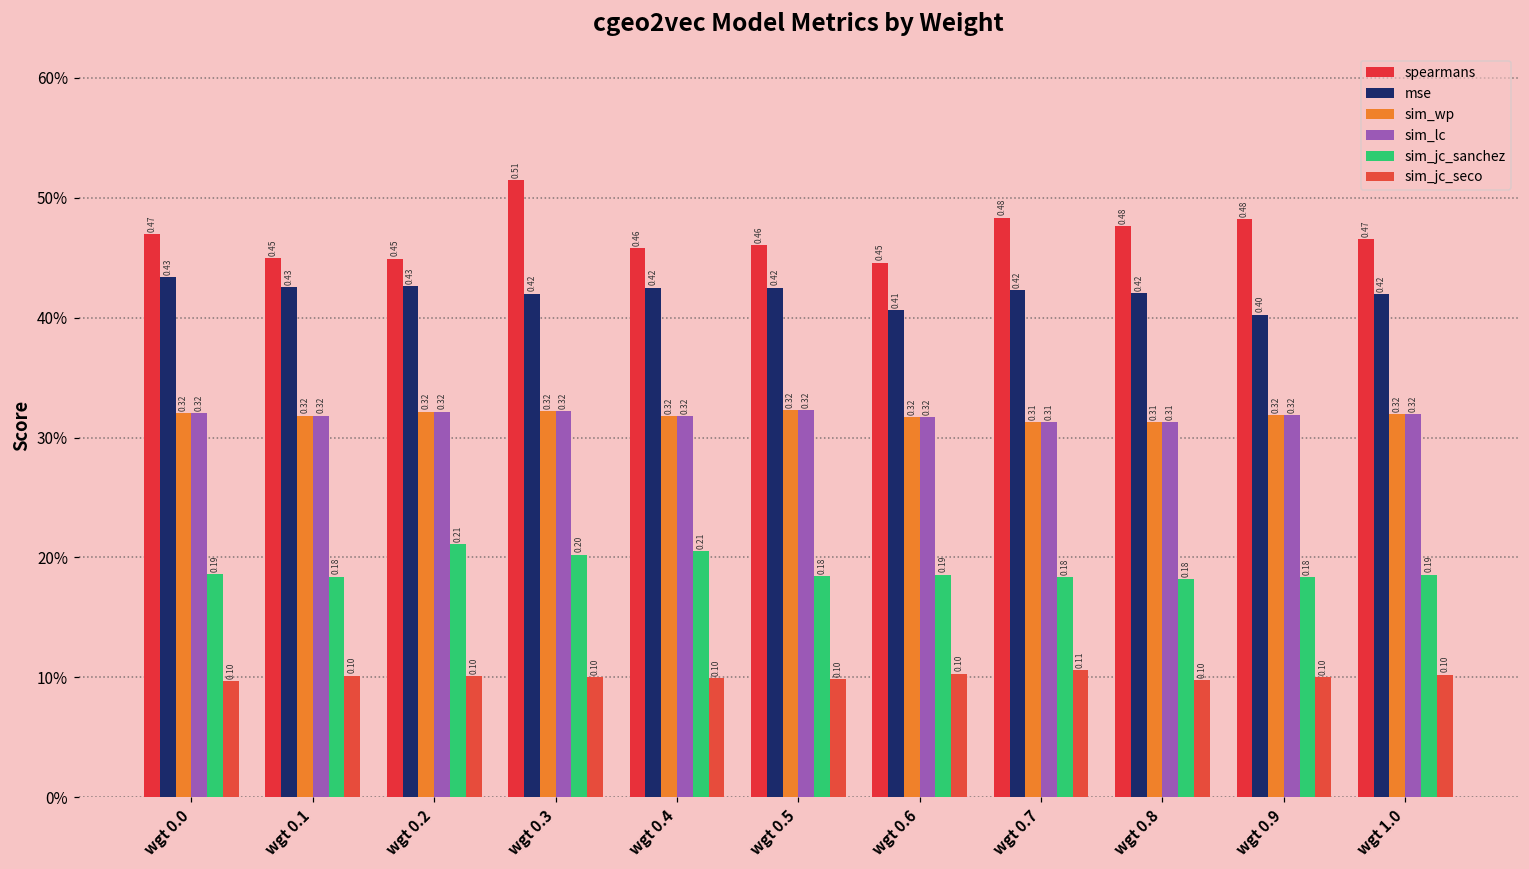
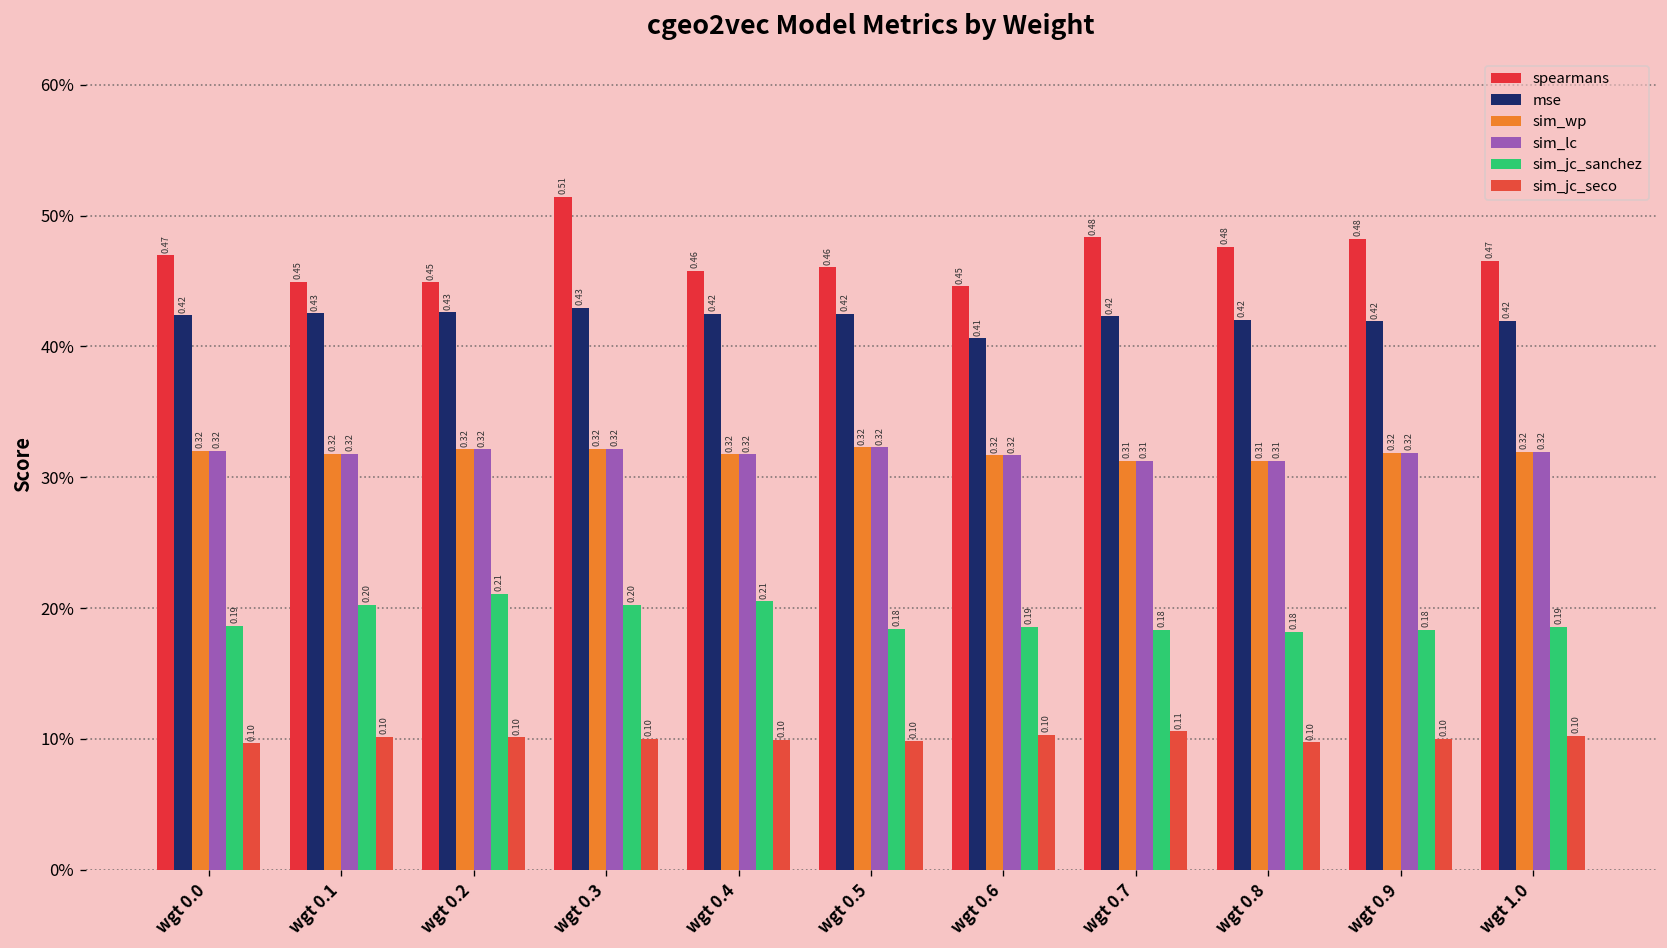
mse, wgt 0.0: 0.43 -> 0.42
sim_jc_sanchez, wgt 0.1: 0.18 -> 0.20
mse, wgt 0.3: 0.42 -> 0.43
mse, wgt 0.9: 0.40 -> 0.42
